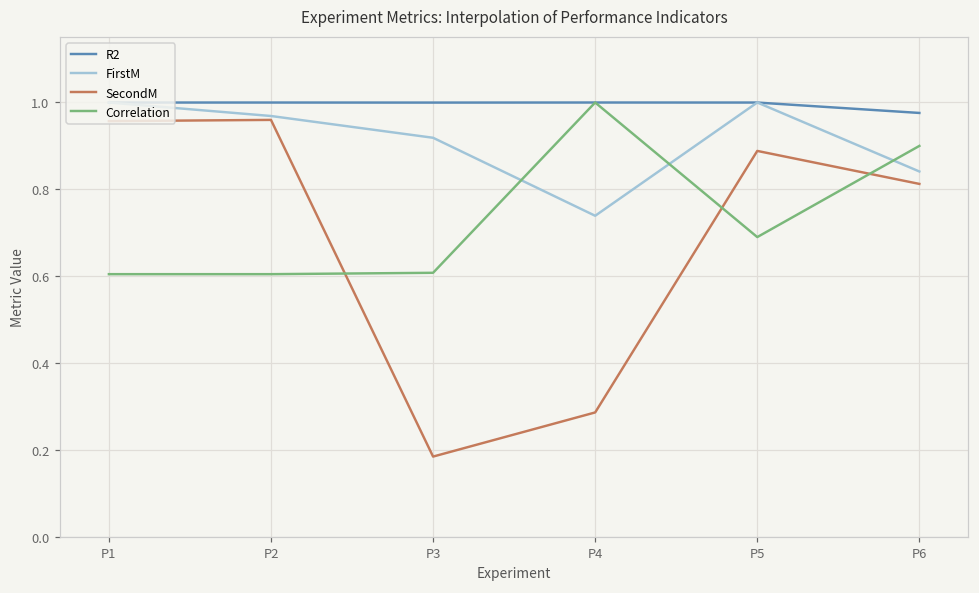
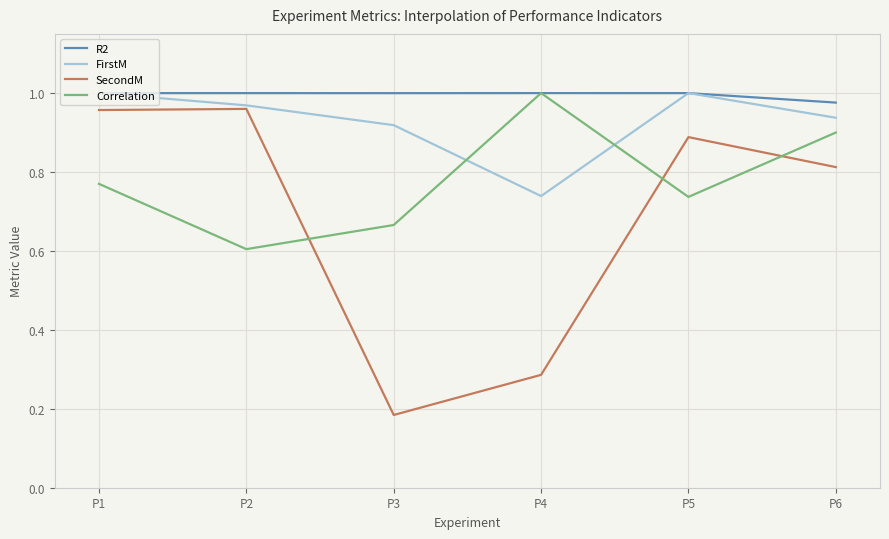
Correlation, P1: 0.60 -> 0.77
Correlation, P3: 0.61 -> 0.67
Correlation, P5: 0.69 -> 0.74
FirstM, P6: 0.84 -> 0.94
